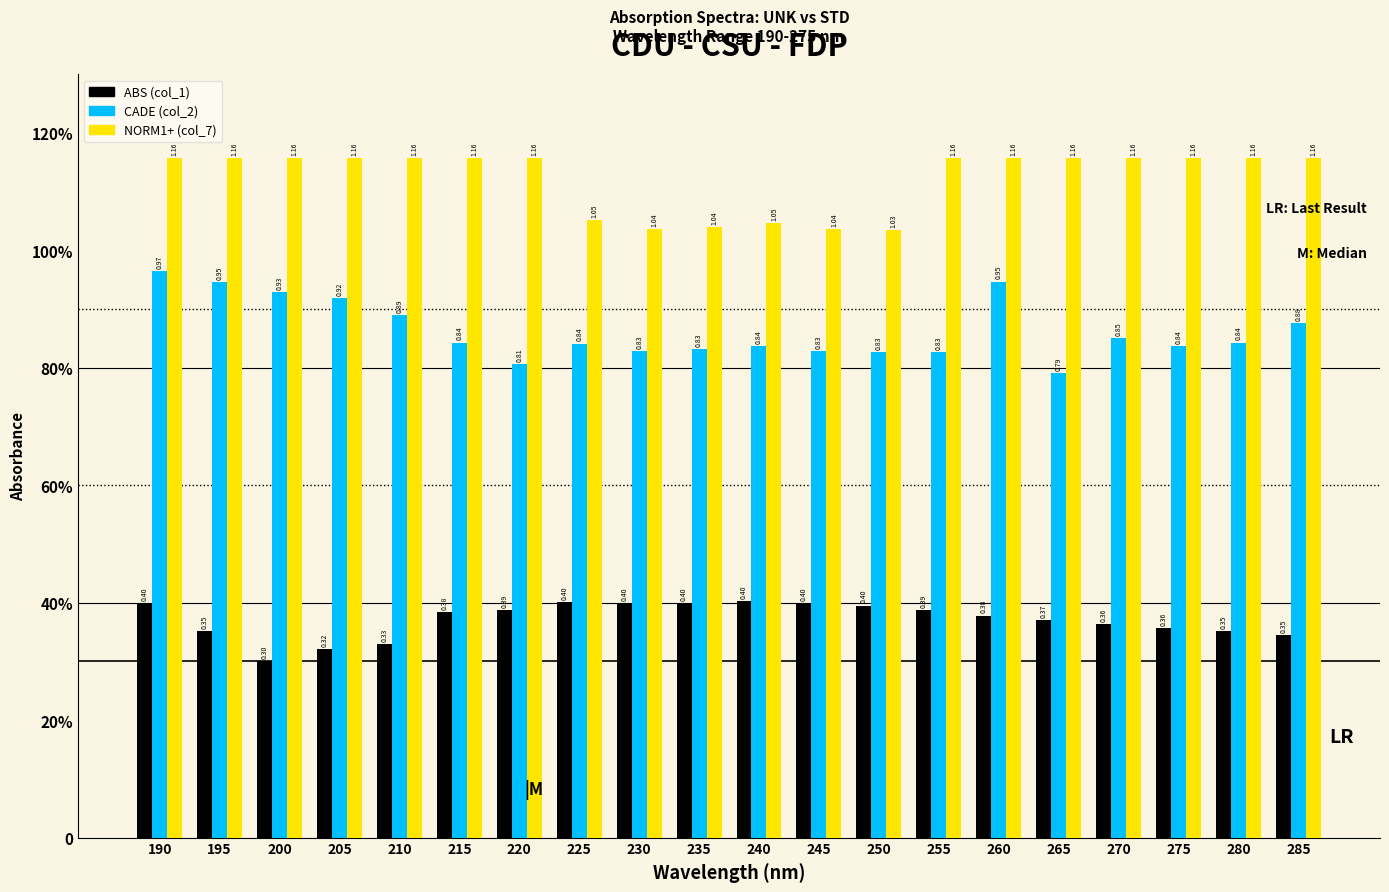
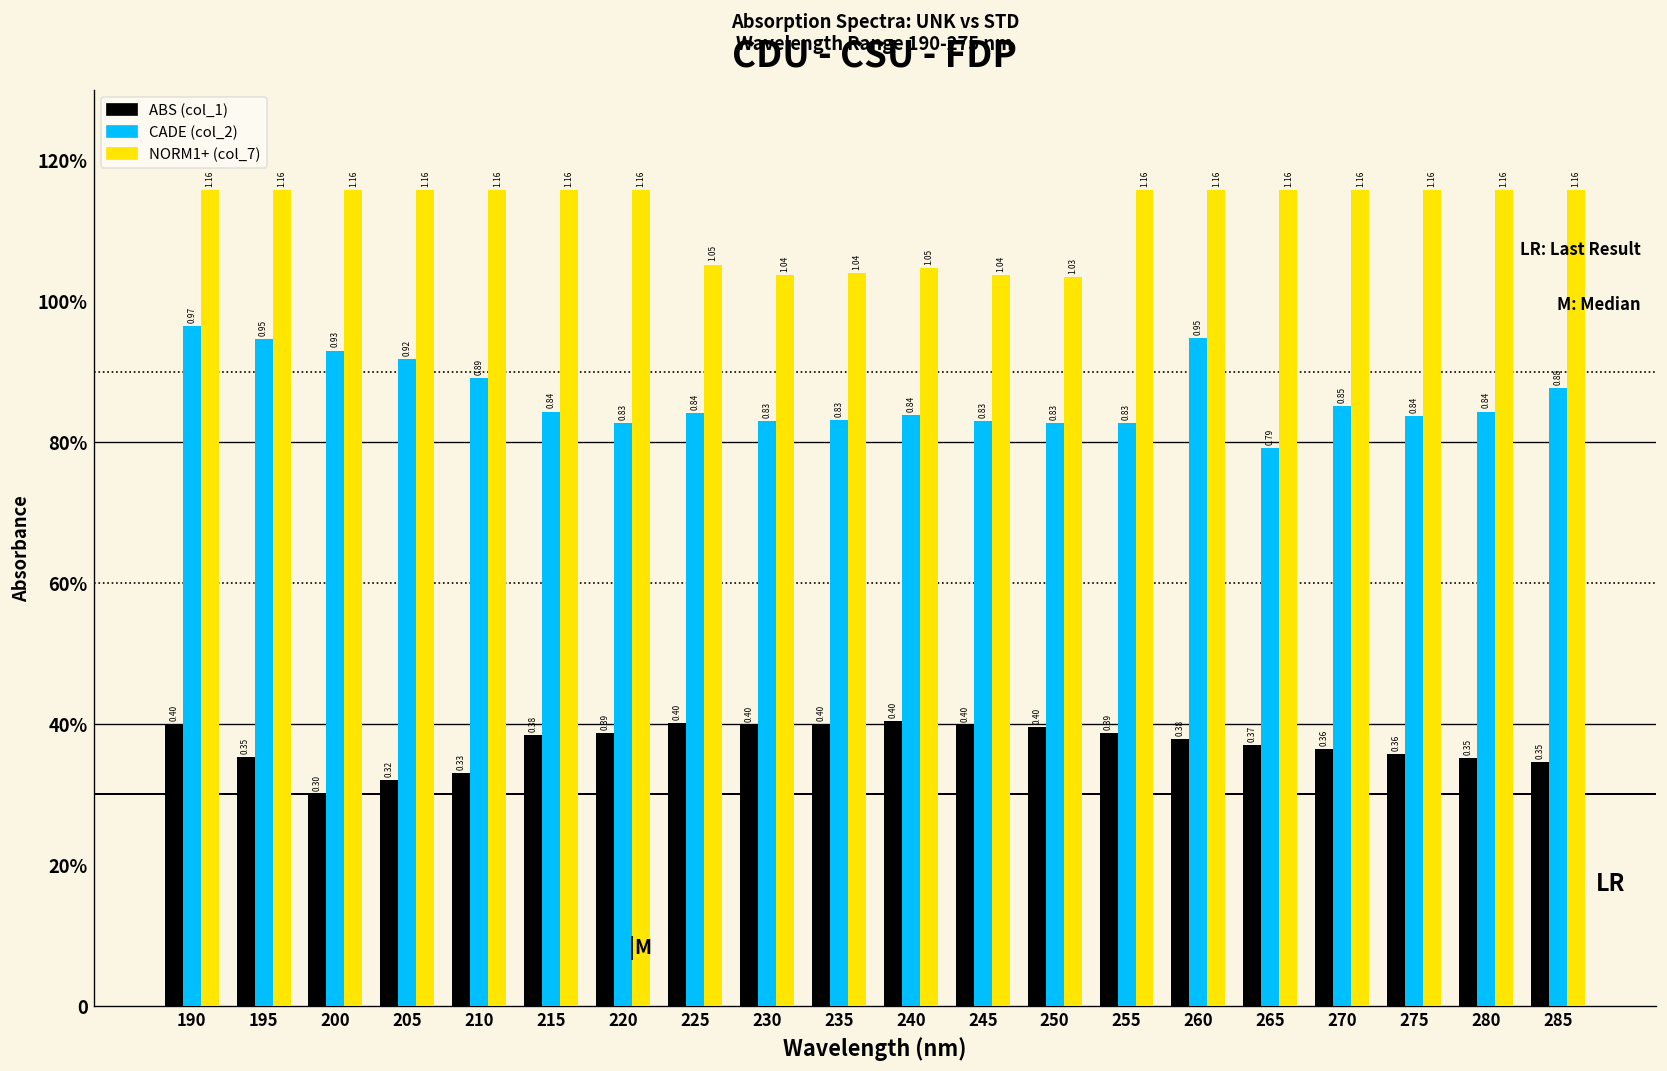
CADE (col_2), 220: 0.81 -> 0.83
